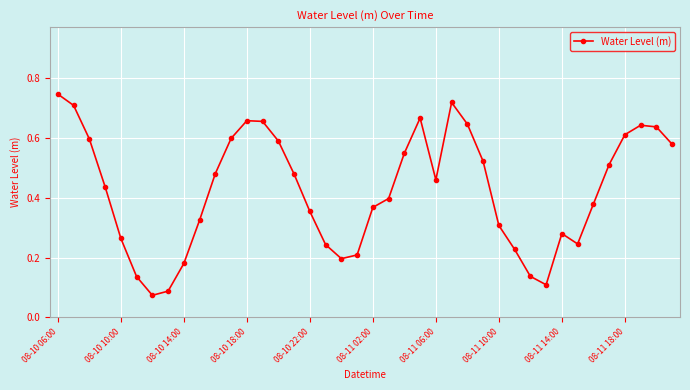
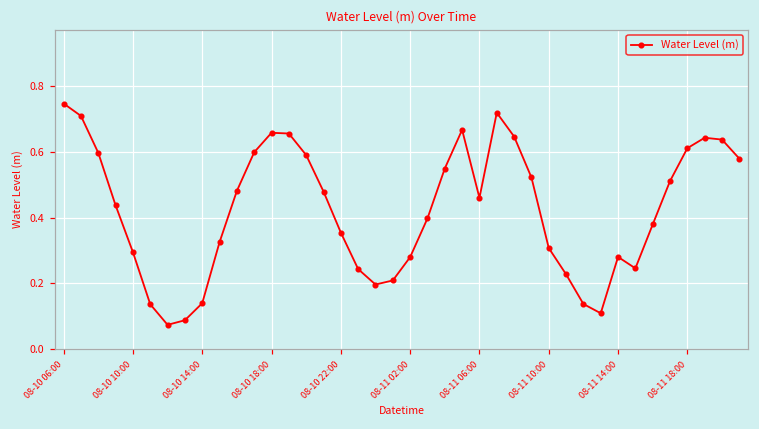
08-10 10:00: 0.26 -> 0.29
08-10 14:00: 0.18 -> 0.14
08-11 02:00: 0.37 -> 0.28
